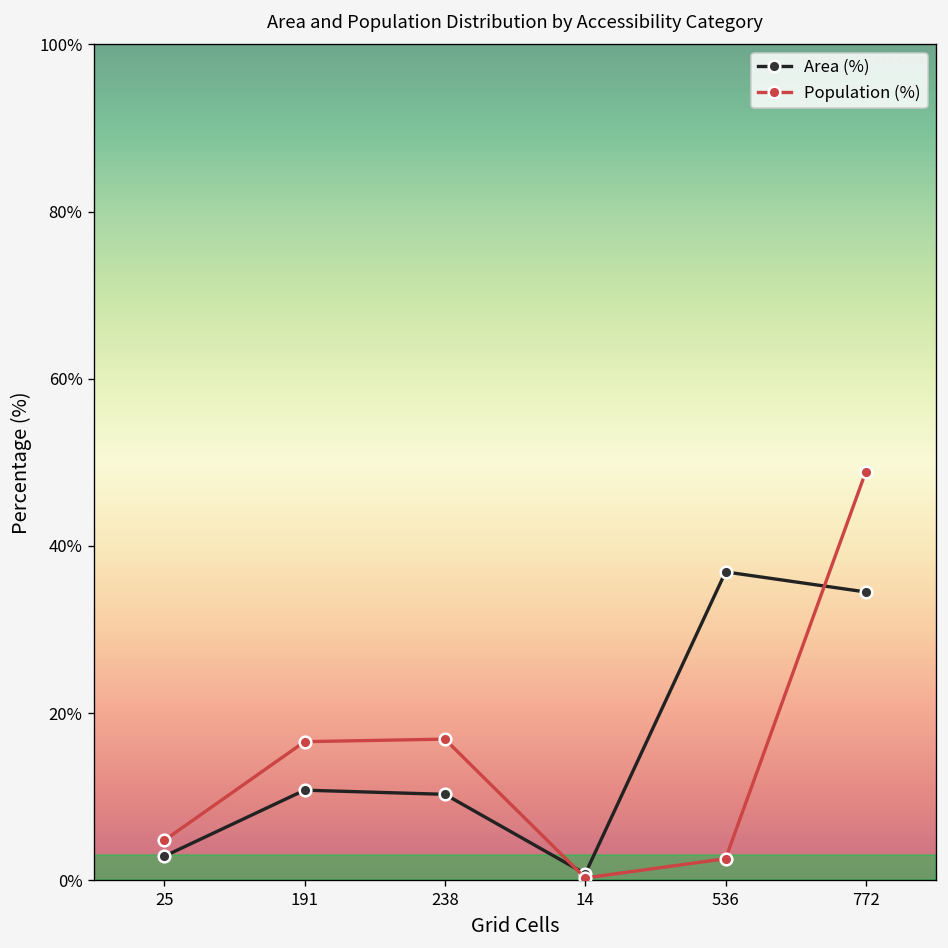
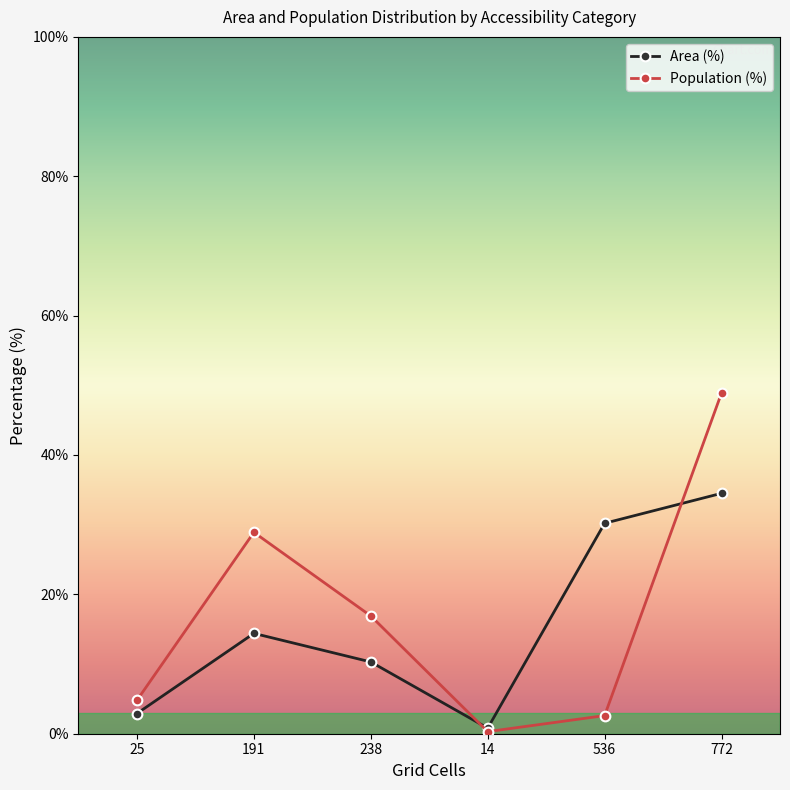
Area (%), 191: 11% -> 14%
Population (%), 191: 17% -> 29%
Area (%), 536: 37% -> 30%
